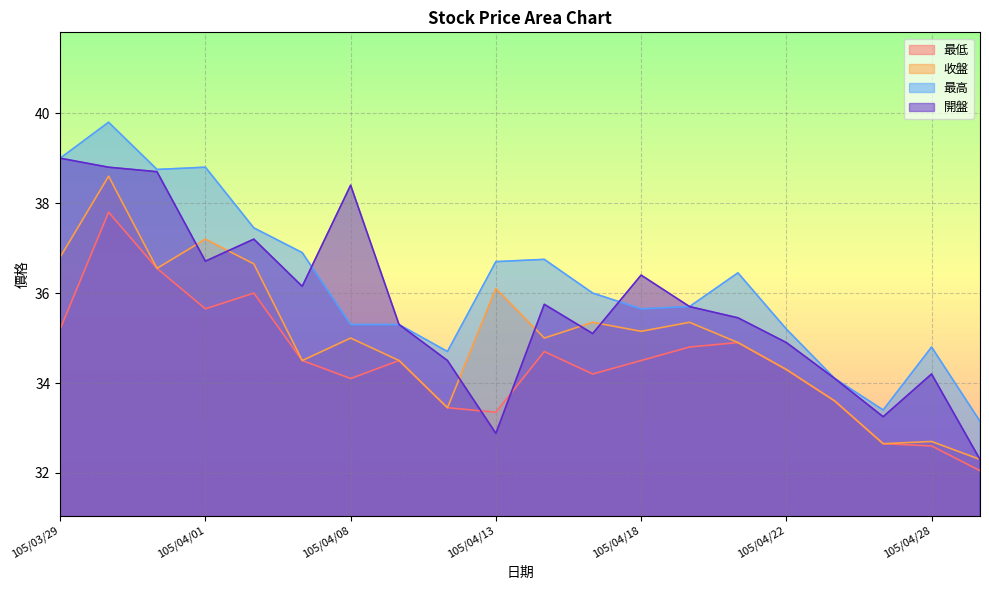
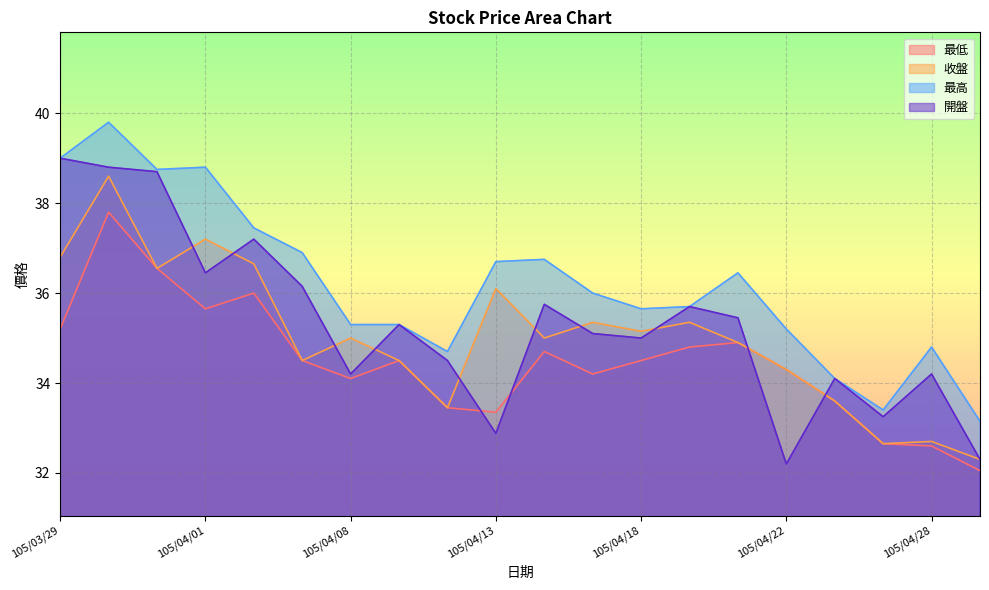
開盤, 105/04/01: 36.7 -> 36.5
開盤, 105/04/08: 38.4 -> 34.2
開盤, 105/04/18: 36.4 -> 35.0
開盤, 105/04/22: 34.9 -> 32.2
